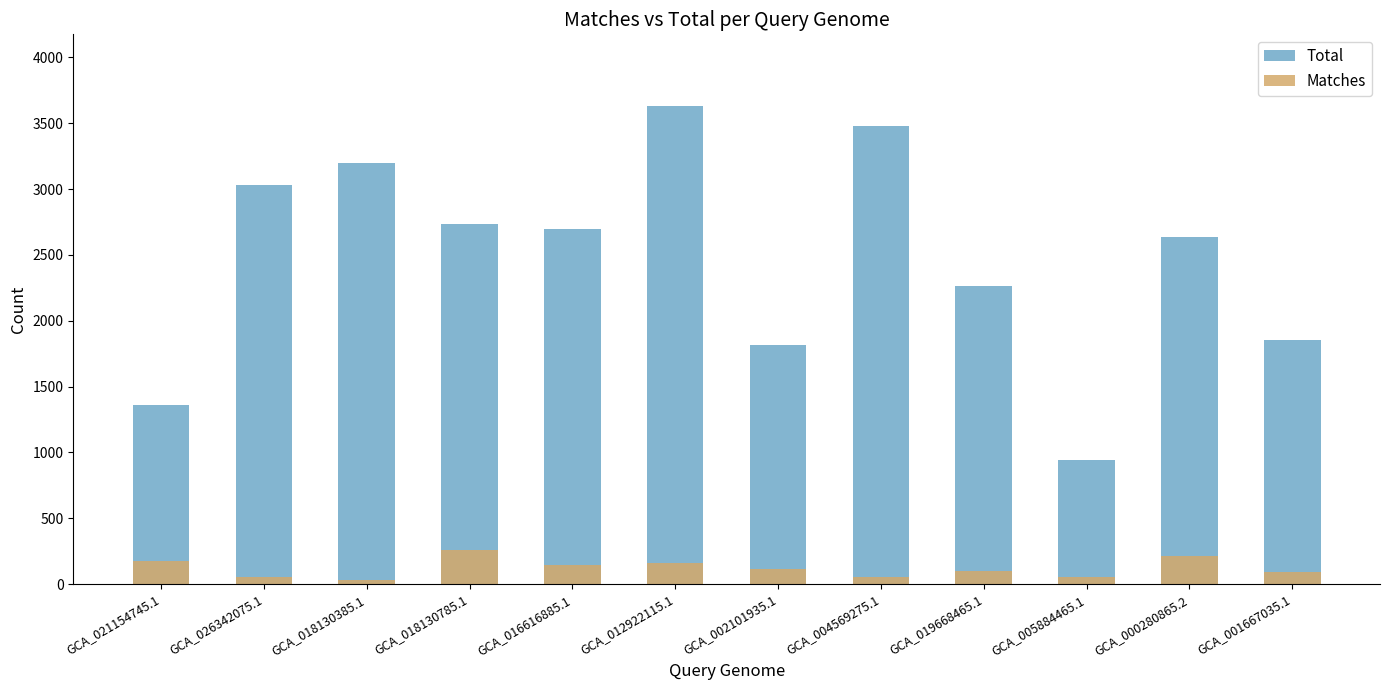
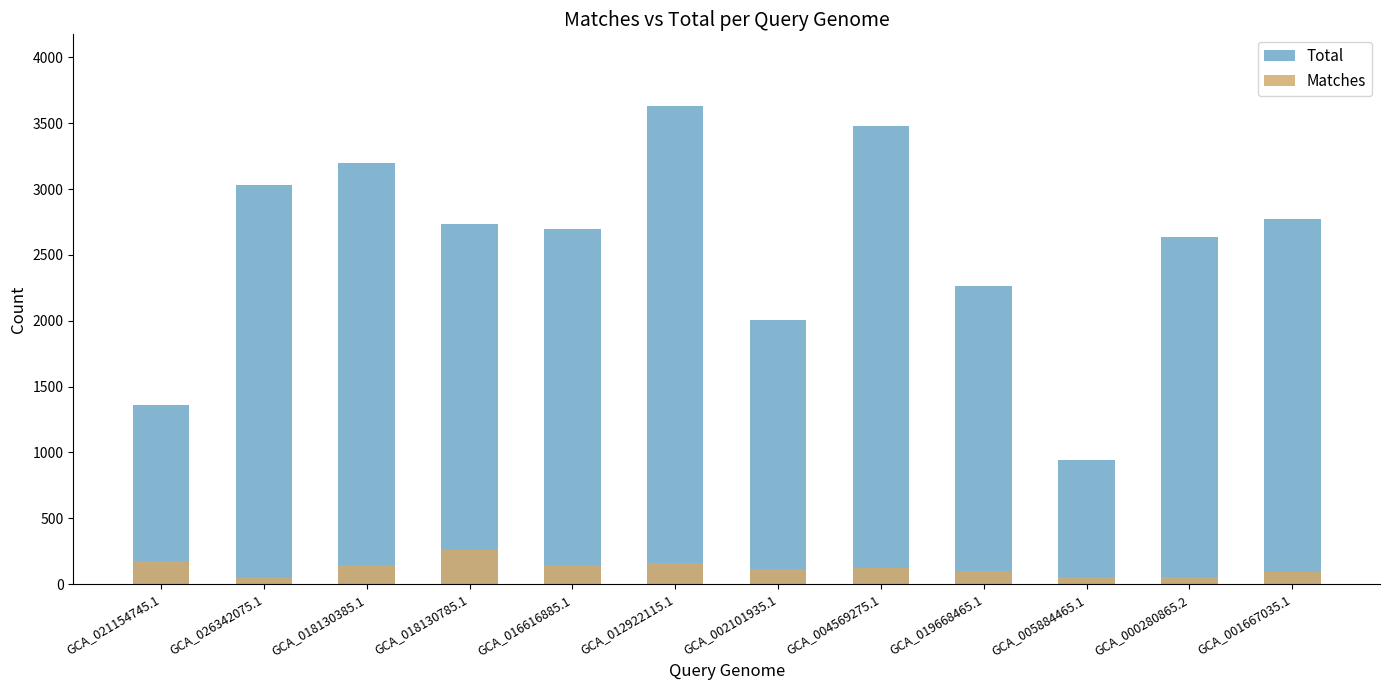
Matches, GCA_018130385.1: 30 -> 150
Total, GCA_002101935.1: 1820 -> 2000
Matches, GCA_004569275.1: 60 -> 130
Matches, GCA_000280865.2: 220 -> 60
Total, GCA_001667035.1: 1850 -> 2770
